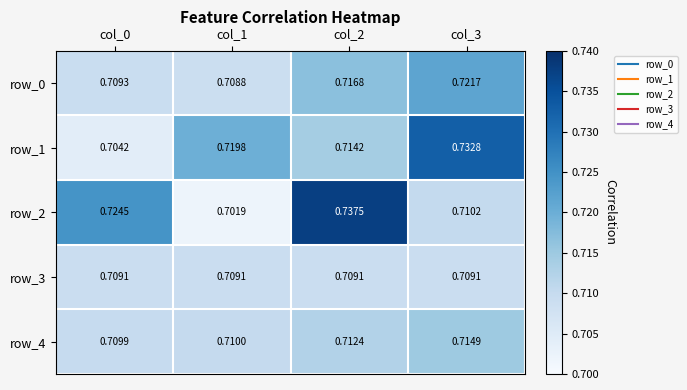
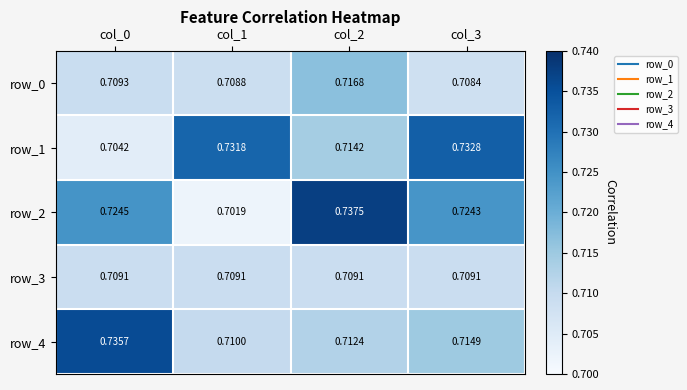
row_0, col_3: 0.7217 -> 0.7084
row_1, col_1: 0.7198 -> 0.7318
row_2, col_3: 0.7102 -> 0.7243
row_4, col_0: 0.7099 -> 0.7357
